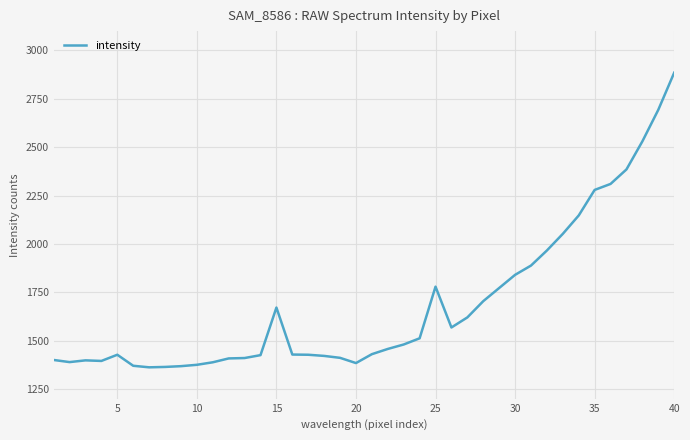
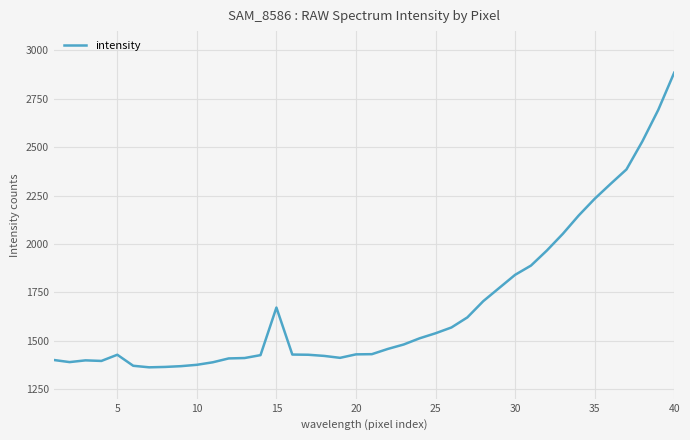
20: 1380 -> 1430
25: 1780 -> 1540
35: 2280 -> 2230
